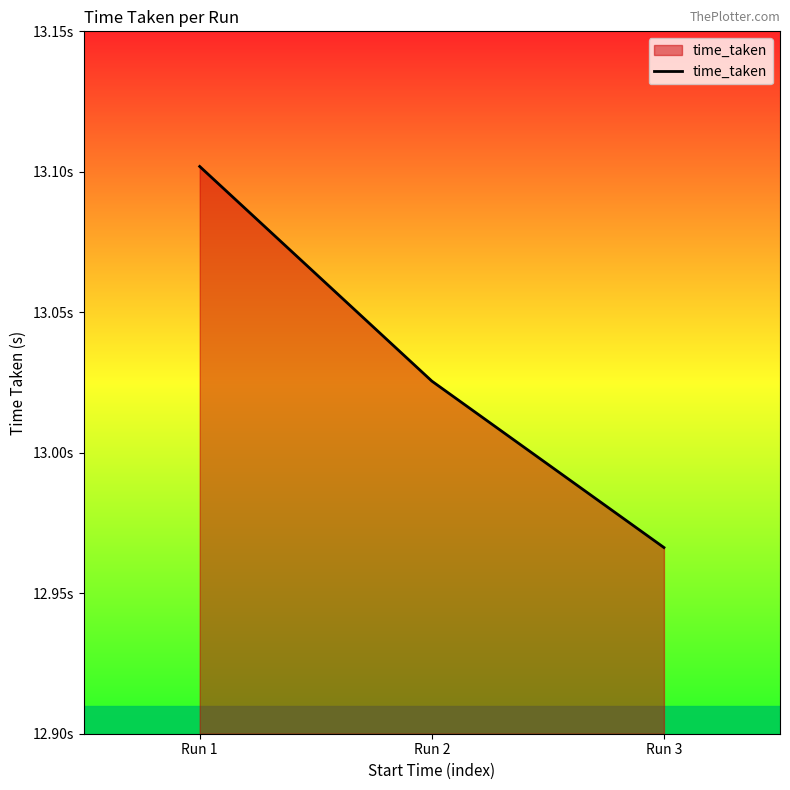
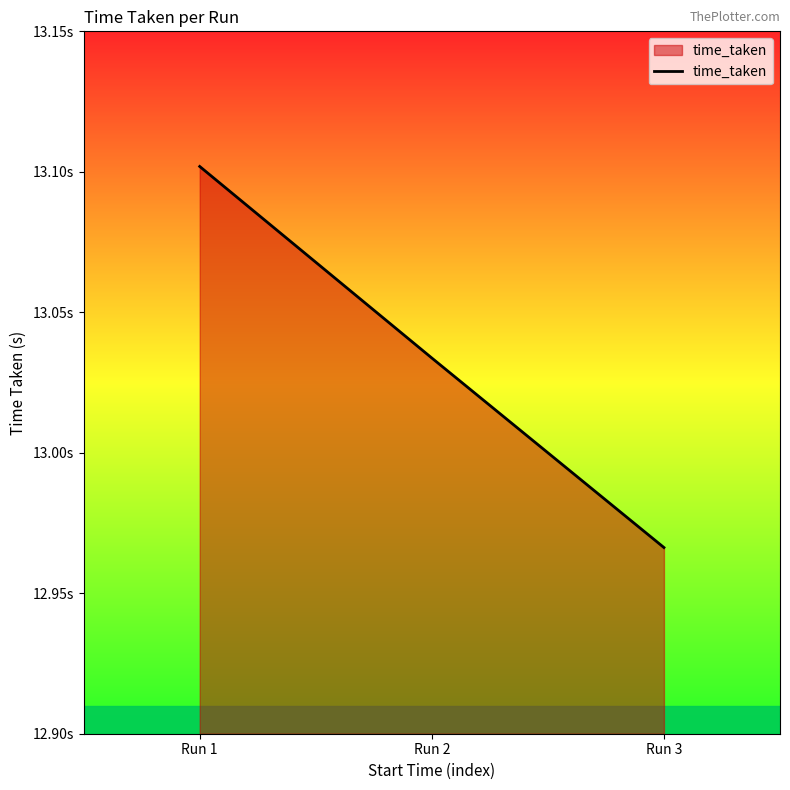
Run 2: 13.026s -> 13.034s
